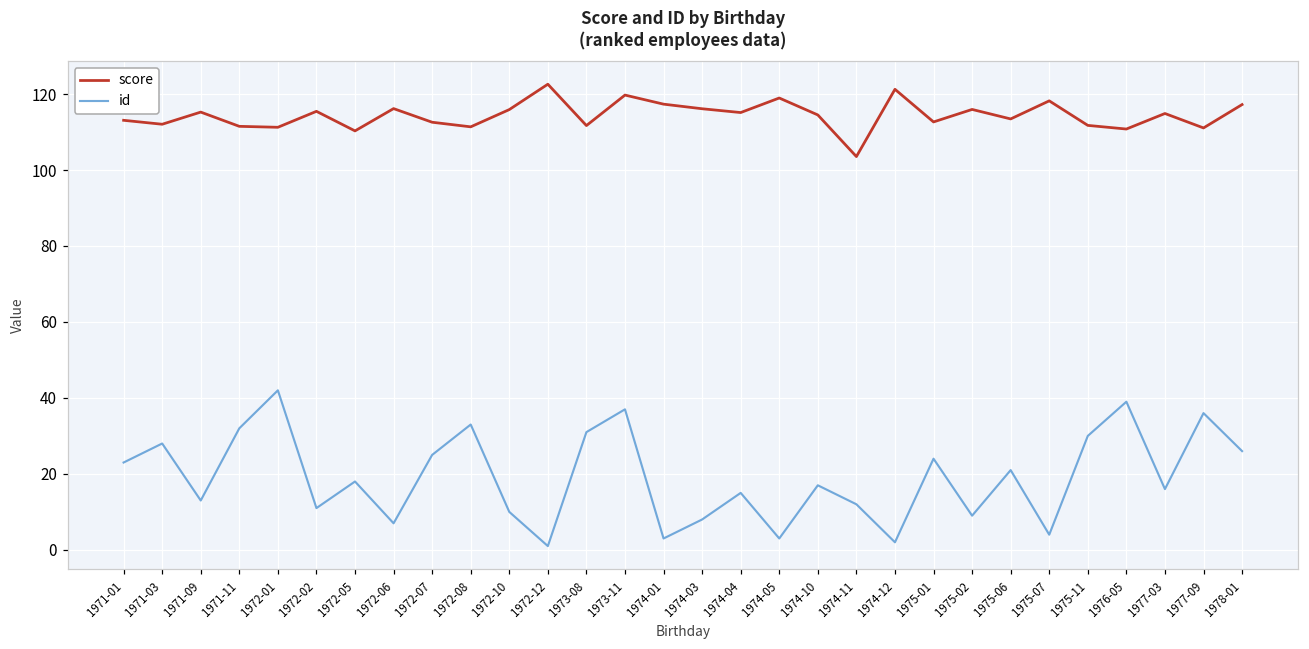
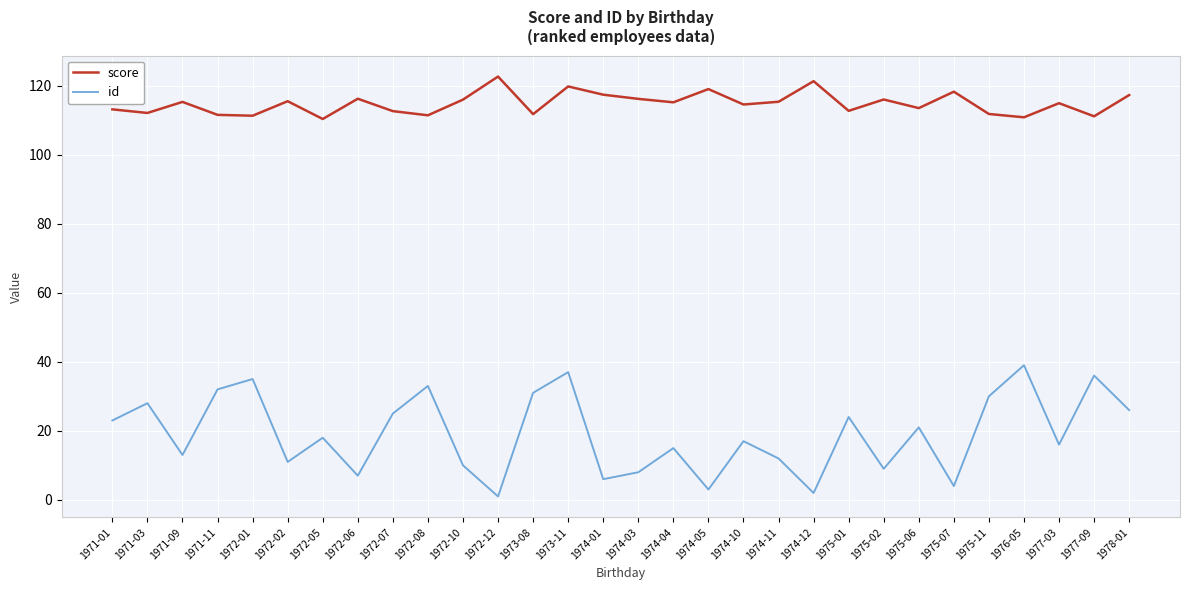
id, 1972-01: 42 -> 35
id, 1974-01: 3 -> 6
score, 1974-11: 104 -> 115
